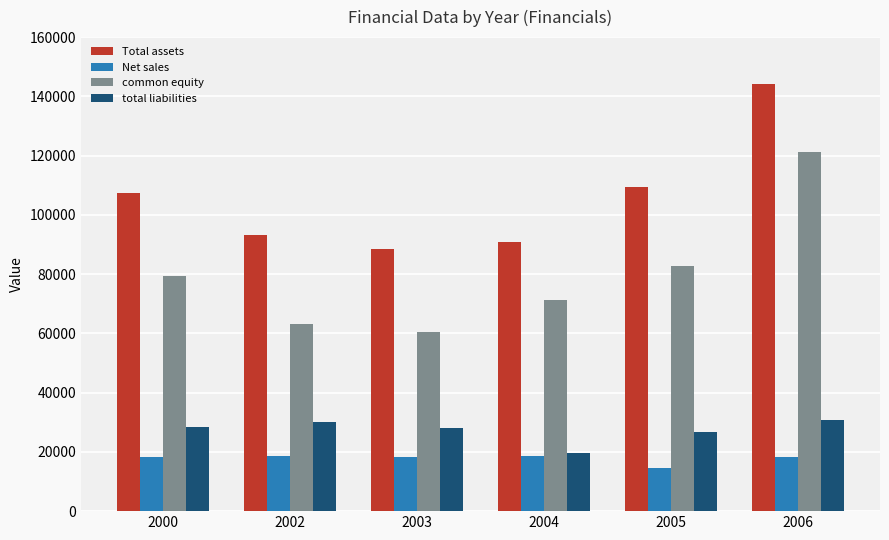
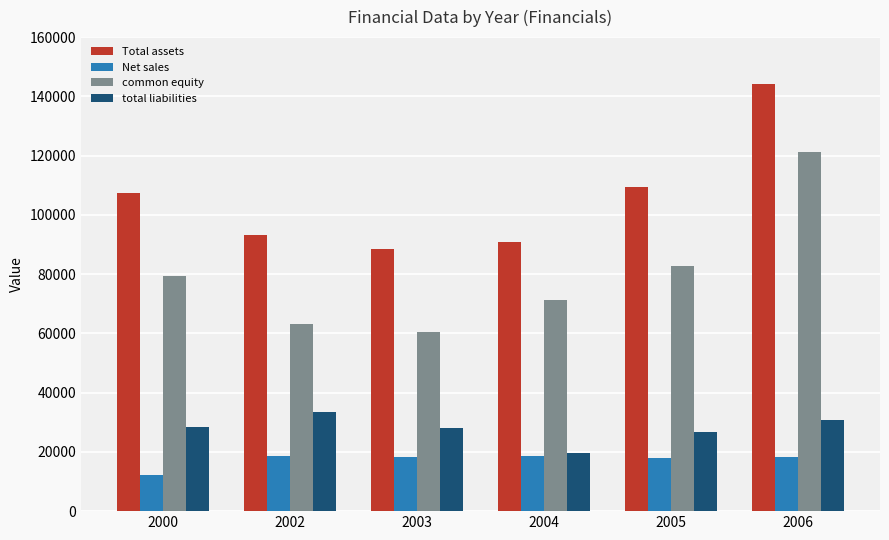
Net sales, 2000: 18000 -> 12000
total liabilities, 2002: 30000 -> 34000
Net sales, 2005: 15000 -> 18000
